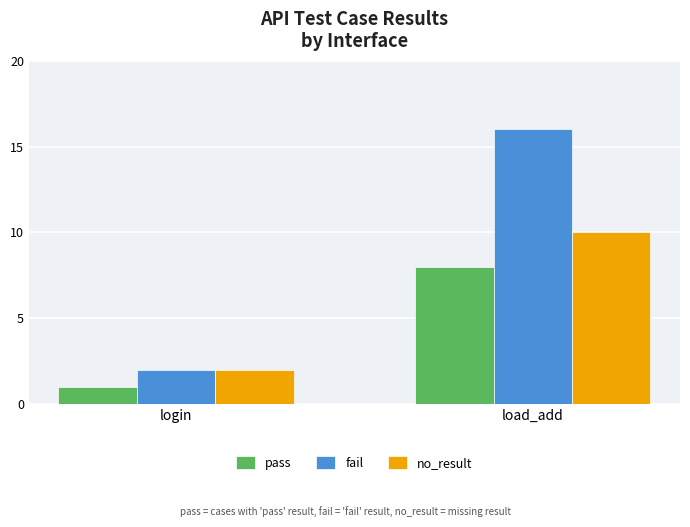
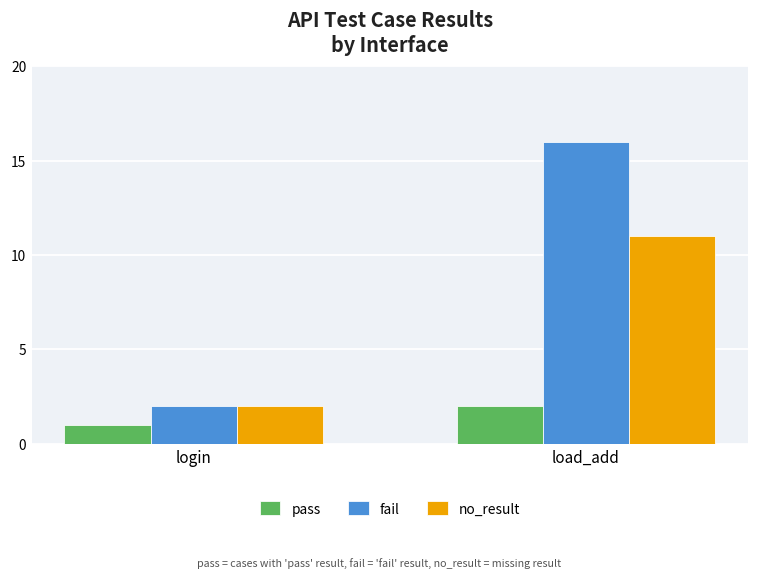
pass, load_add: 8 -> 2
no_result, load_add: 10 -> 11
